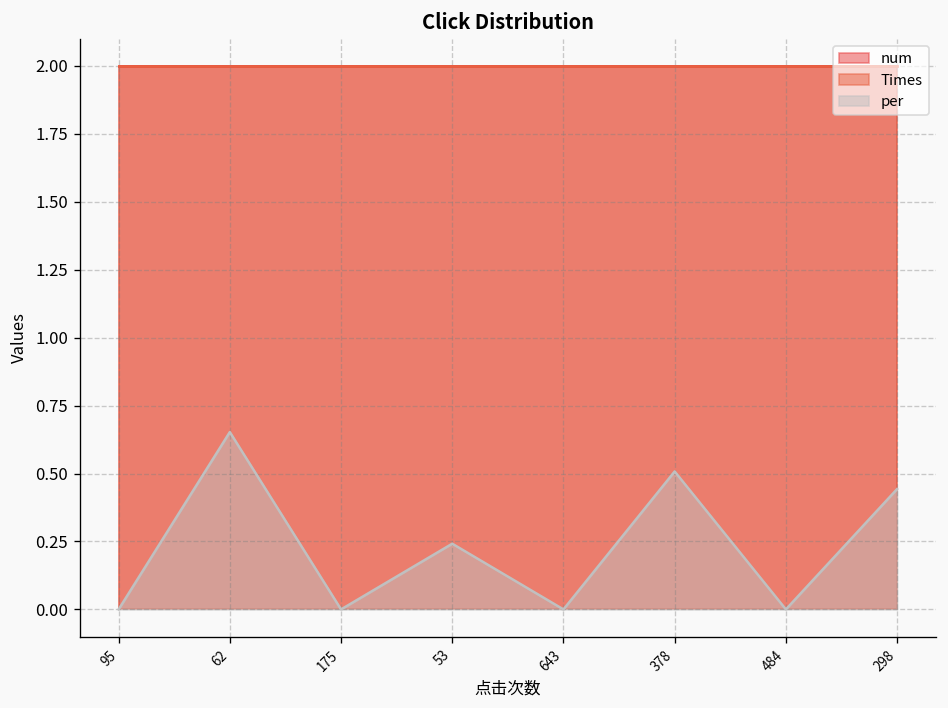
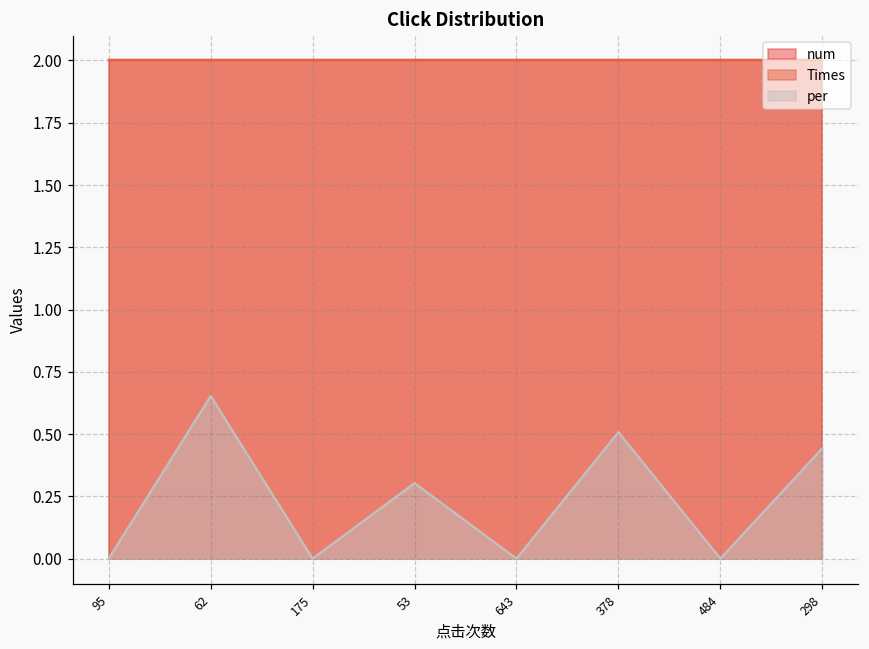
per, 53: 0.24 -> 0.30
